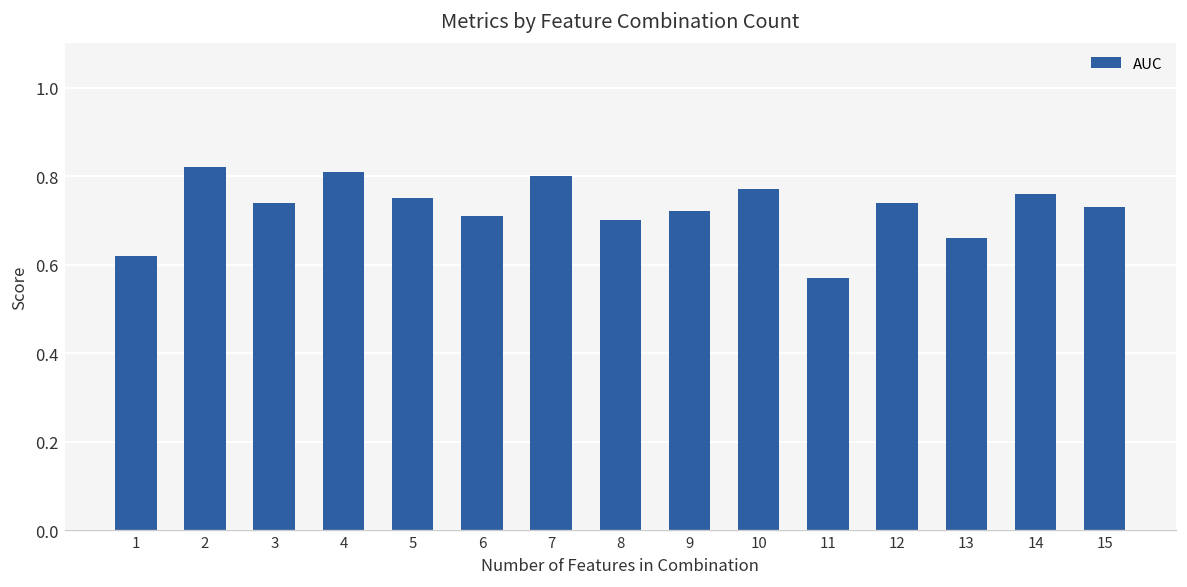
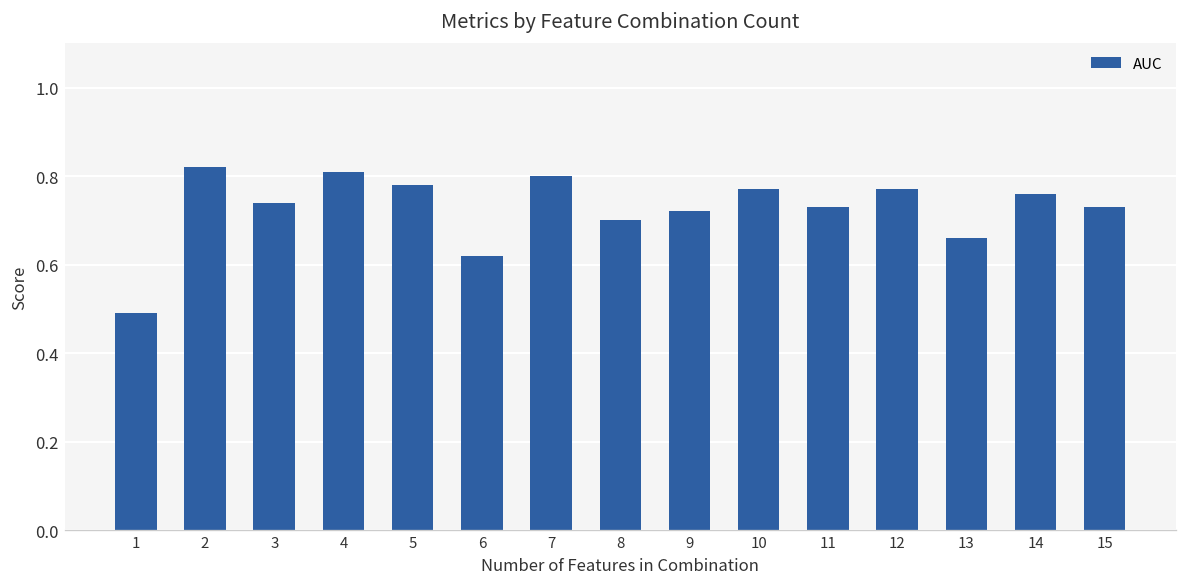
1: 0.62 -> 0.49
5: 0.75 -> 0.78
6: 0.71 -> 0.62
11: 0.57 -> 0.73
12: 0.74 -> 0.77
